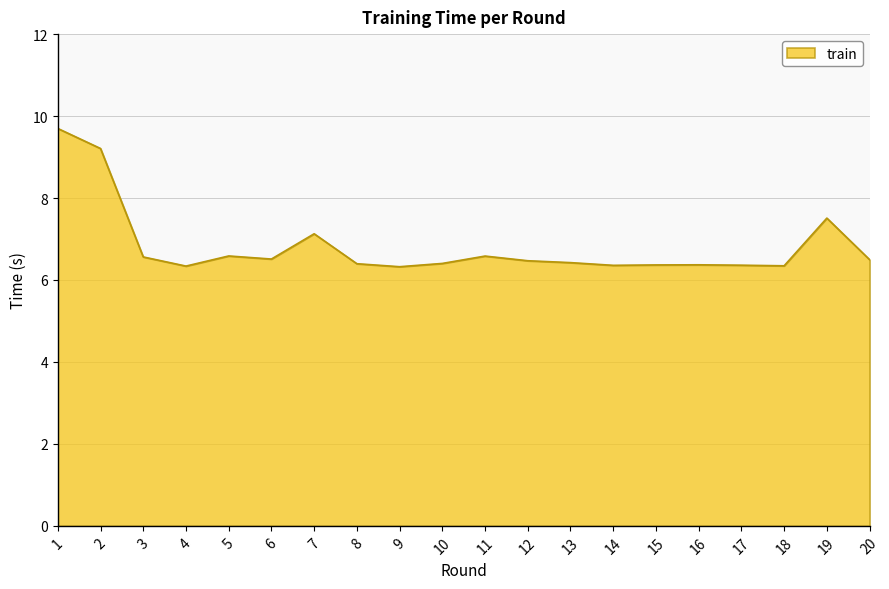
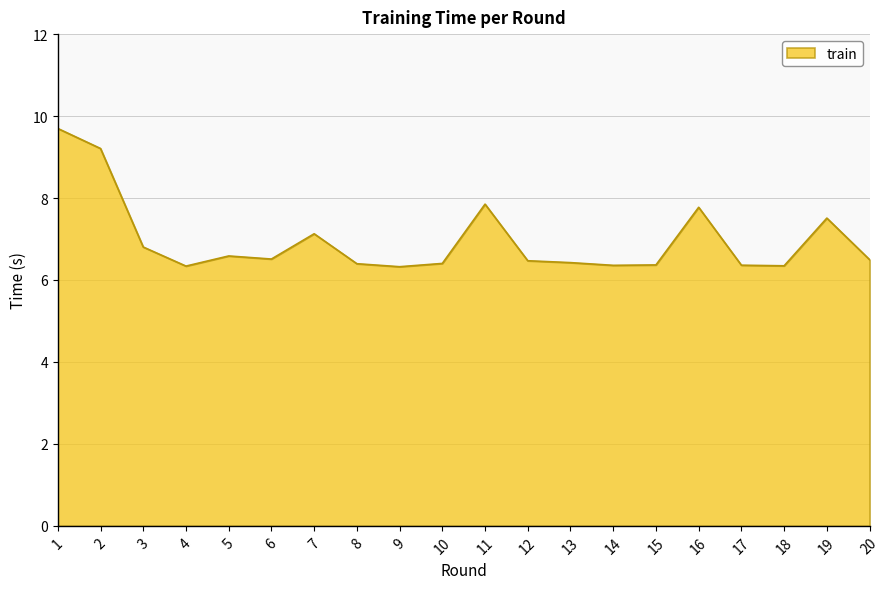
3: 6.6 -> 6.8
11: 6.6 -> 7.9
16: 6.4 -> 7.8
